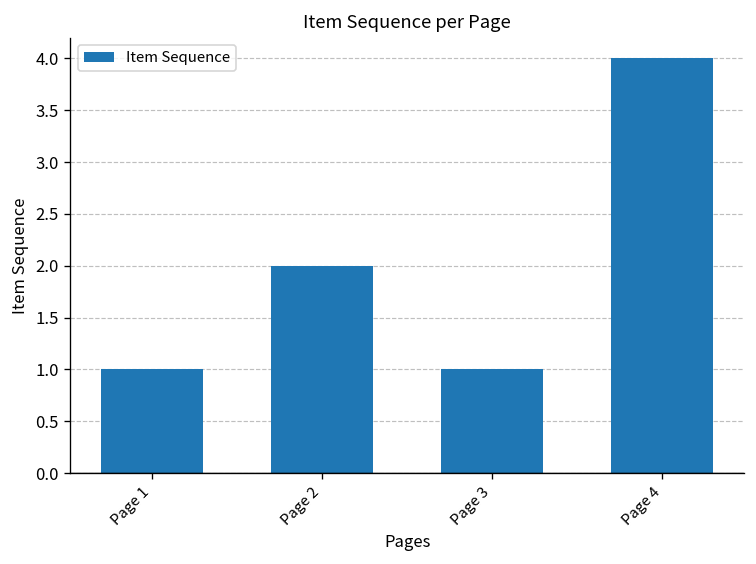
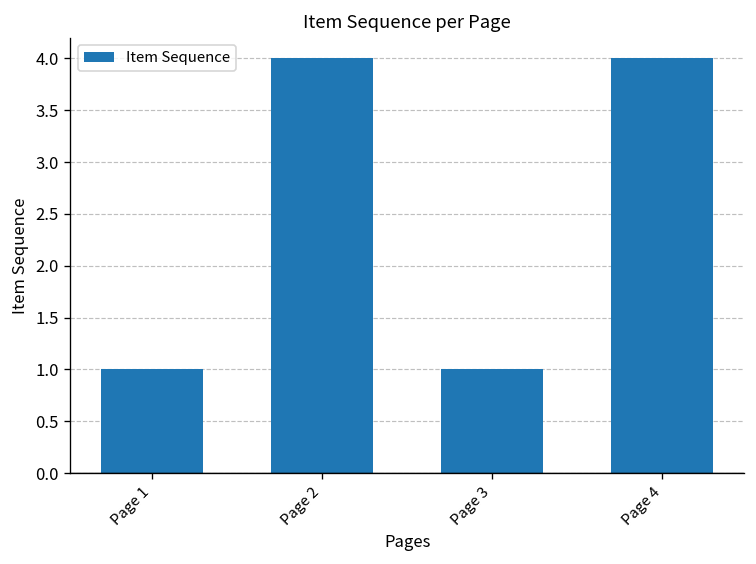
Page 2: 2 -> 4
